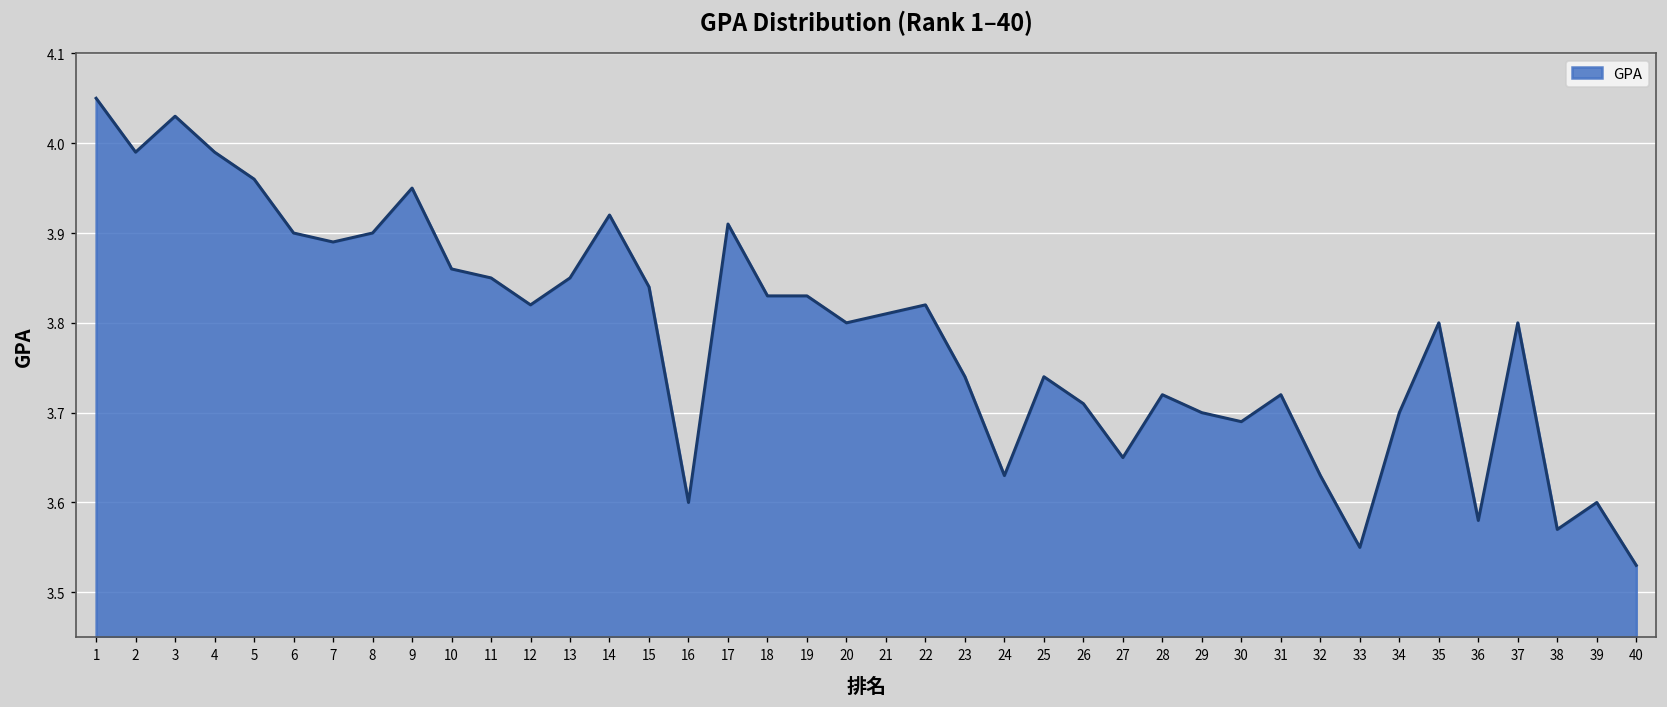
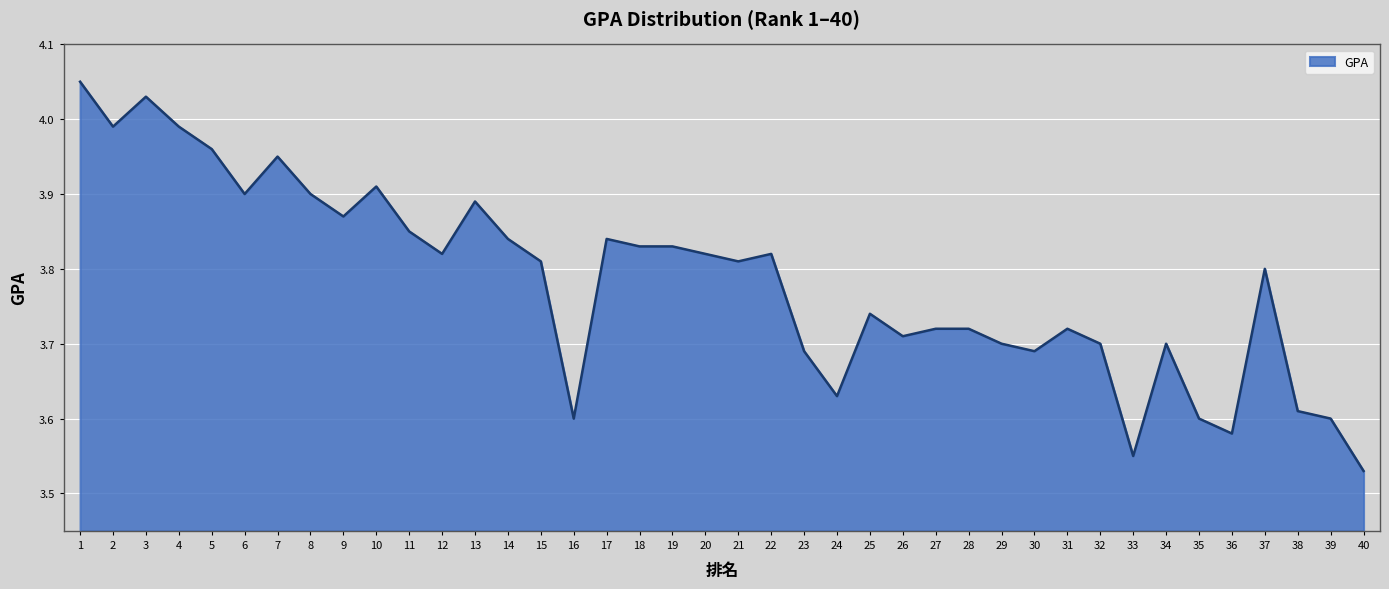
7: 3.89 -> 3.95
9: 3.95 -> 3.87
10: 3.86 -> 3.91
13: 3.85 -> 3.89
14: 3.92 -> 3.84
15: 3.84 -> 3.81
17: 3.91 -> 3.84
20: 3.80 -> 3.82
23: 3.74 -> 3.69
27: 3.65 -> 3.72
32: 3.63 -> 3.70
35: 3.8 -> 3.6
38: 3.57 -> 3.61
